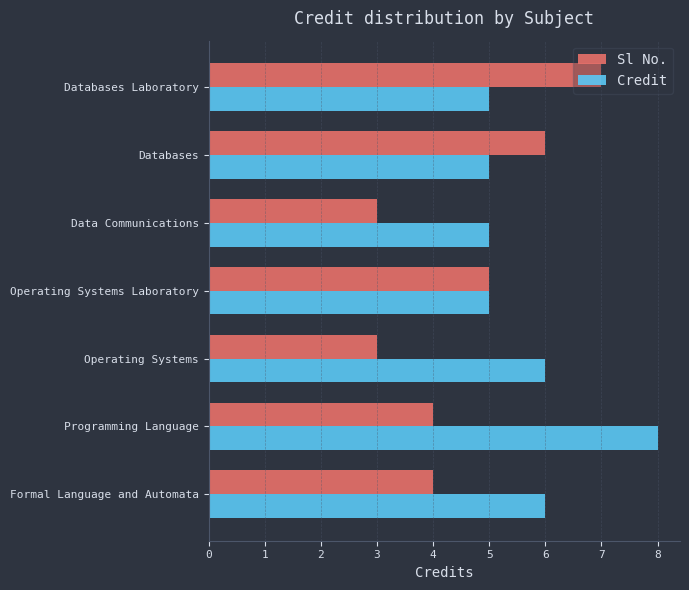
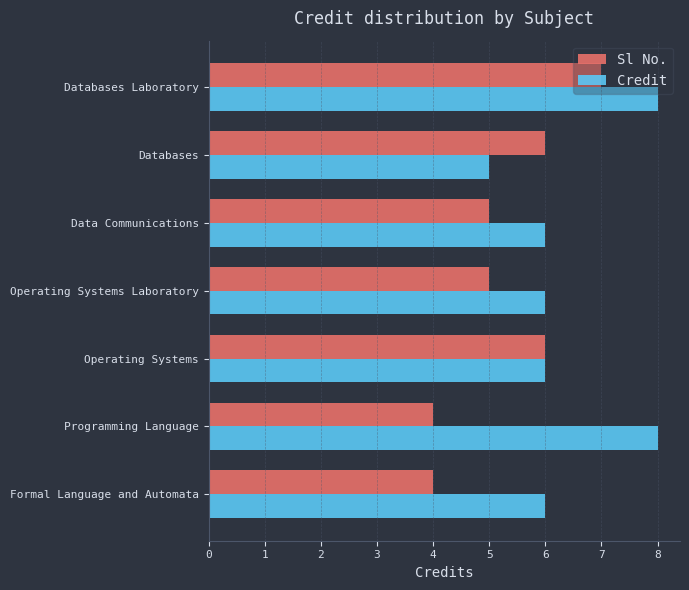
Credit, Databases Laboratory: 5 -> 8
Sl No., Data Communications: 3 -> 5
Credit, Data Communications: 5 -> 6
Credit, Operating Systems Laboratory: 5 -> 6
Sl No., Operating Systems: 3 -> 6
